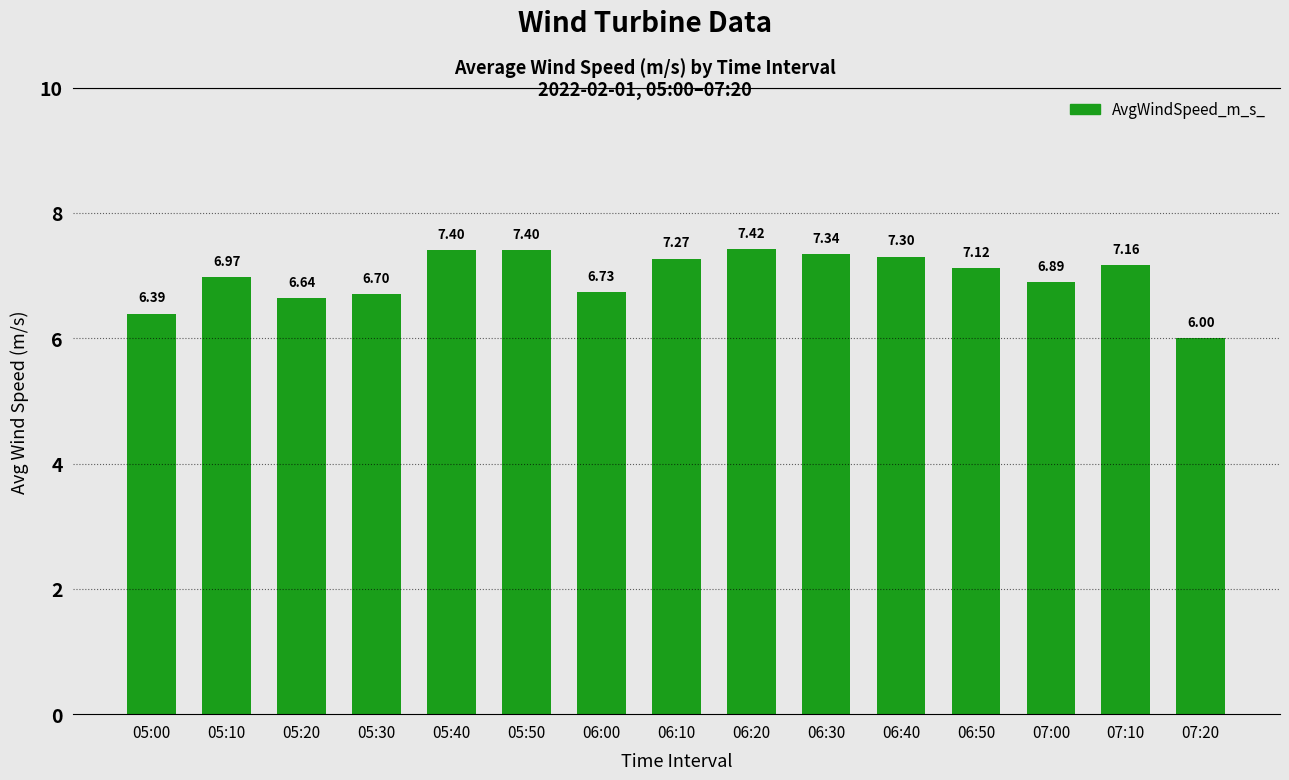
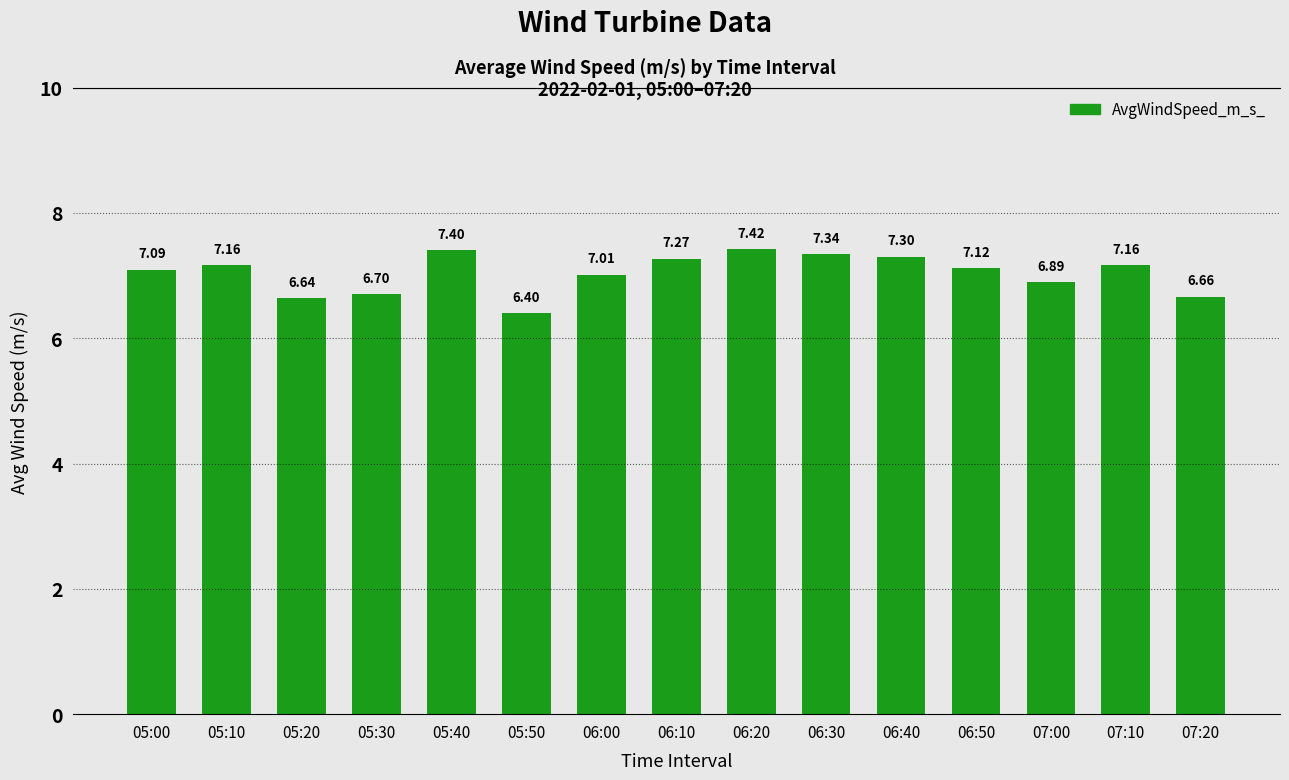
05:00: 6.39 -> 7.09
05:10: 6.97 -> 7.16
05:50: 7.40 -> 6.40
06:00: 6.73 -> 7.01
07:20: 6.00 -> 6.66
